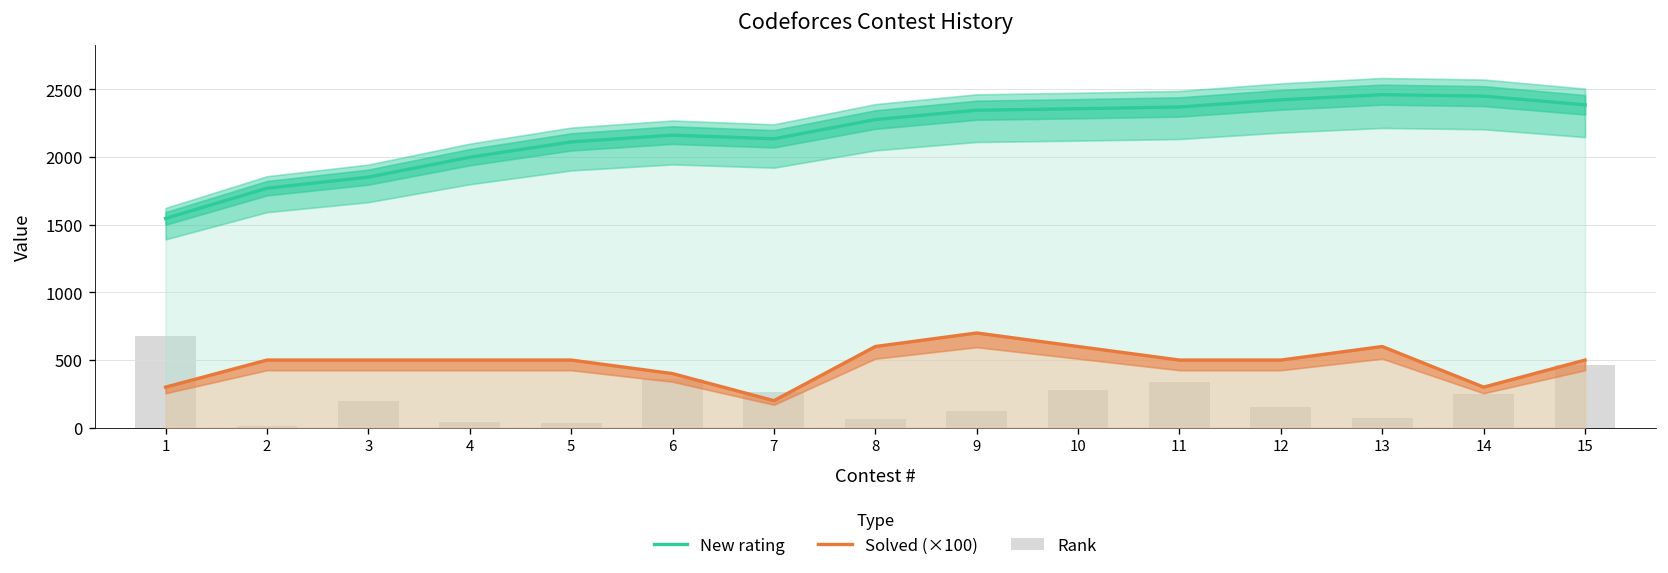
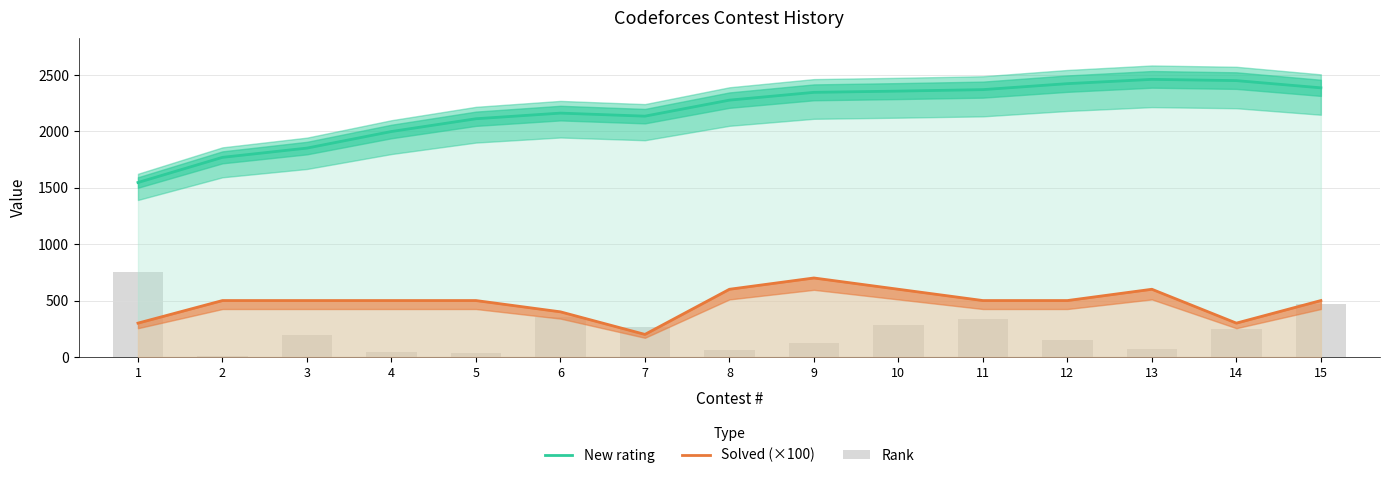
Rank, 1: 680 -> 760
